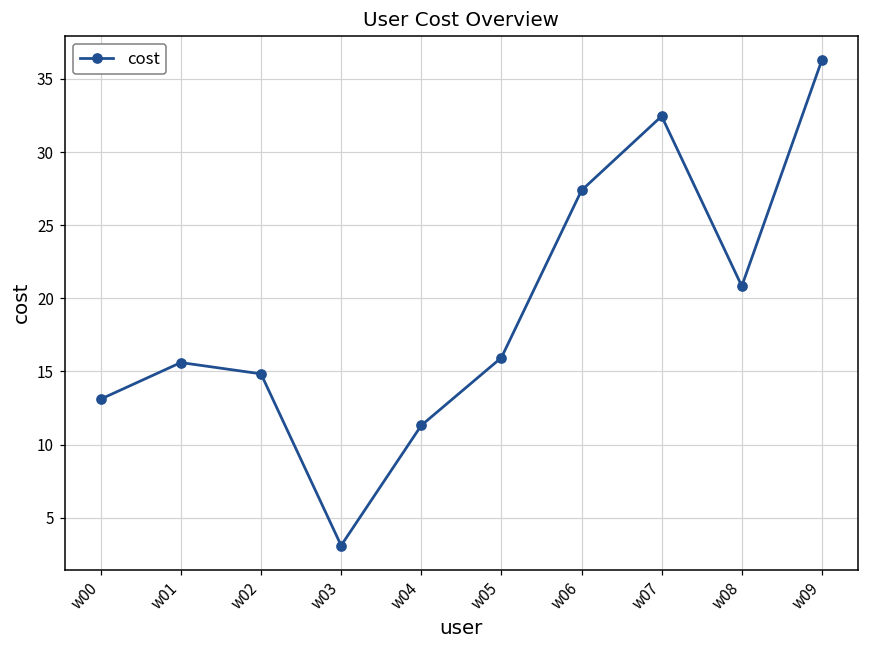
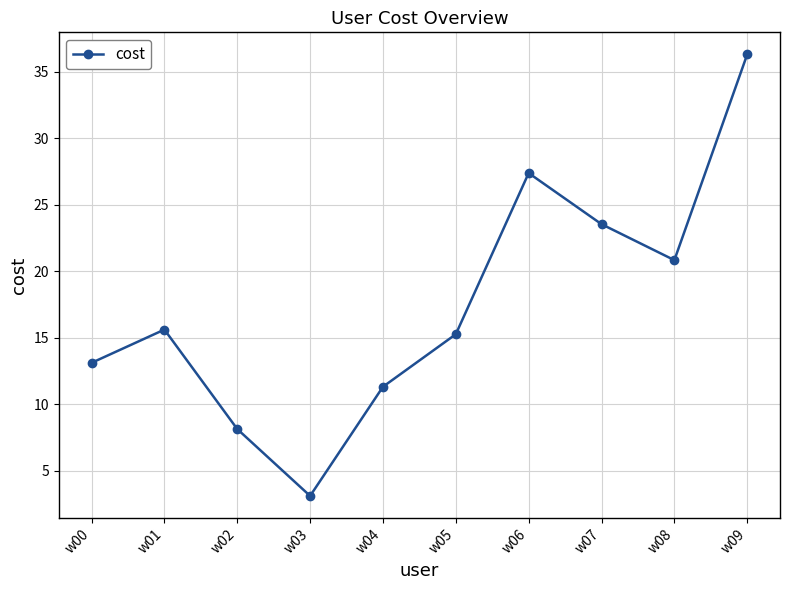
w02: 14.8 -> 8.1
w05: 15.9 -> 15.3
w07: 32.5 -> 23.5
